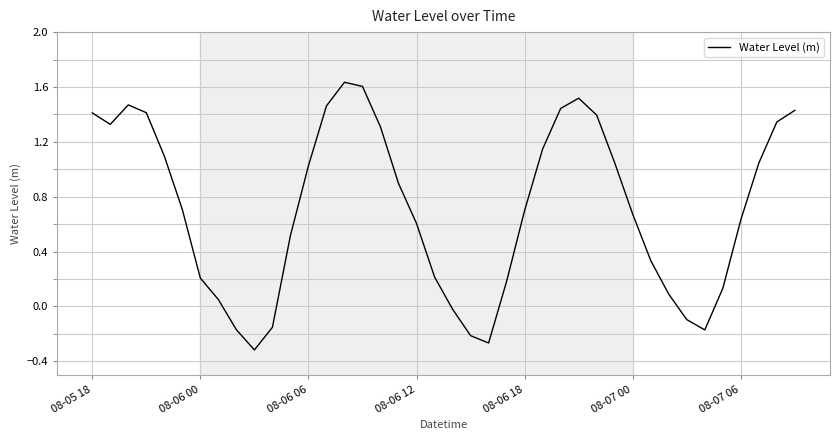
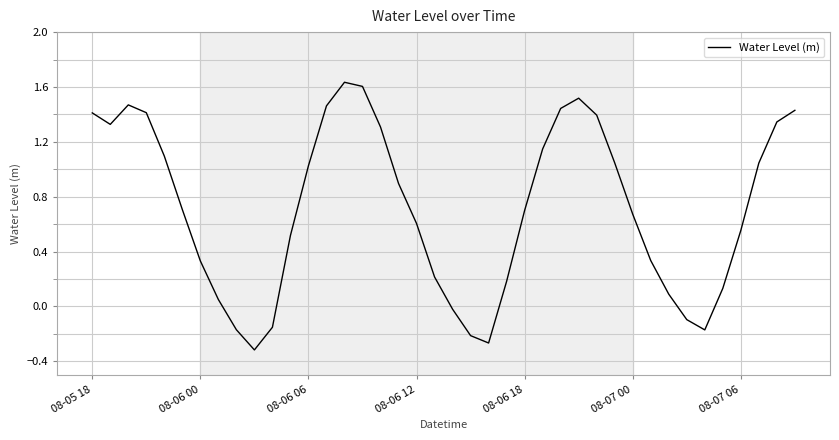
08-06 00: 0.21 -> 0.33
08-07 06: 0.63 -> 0.55
